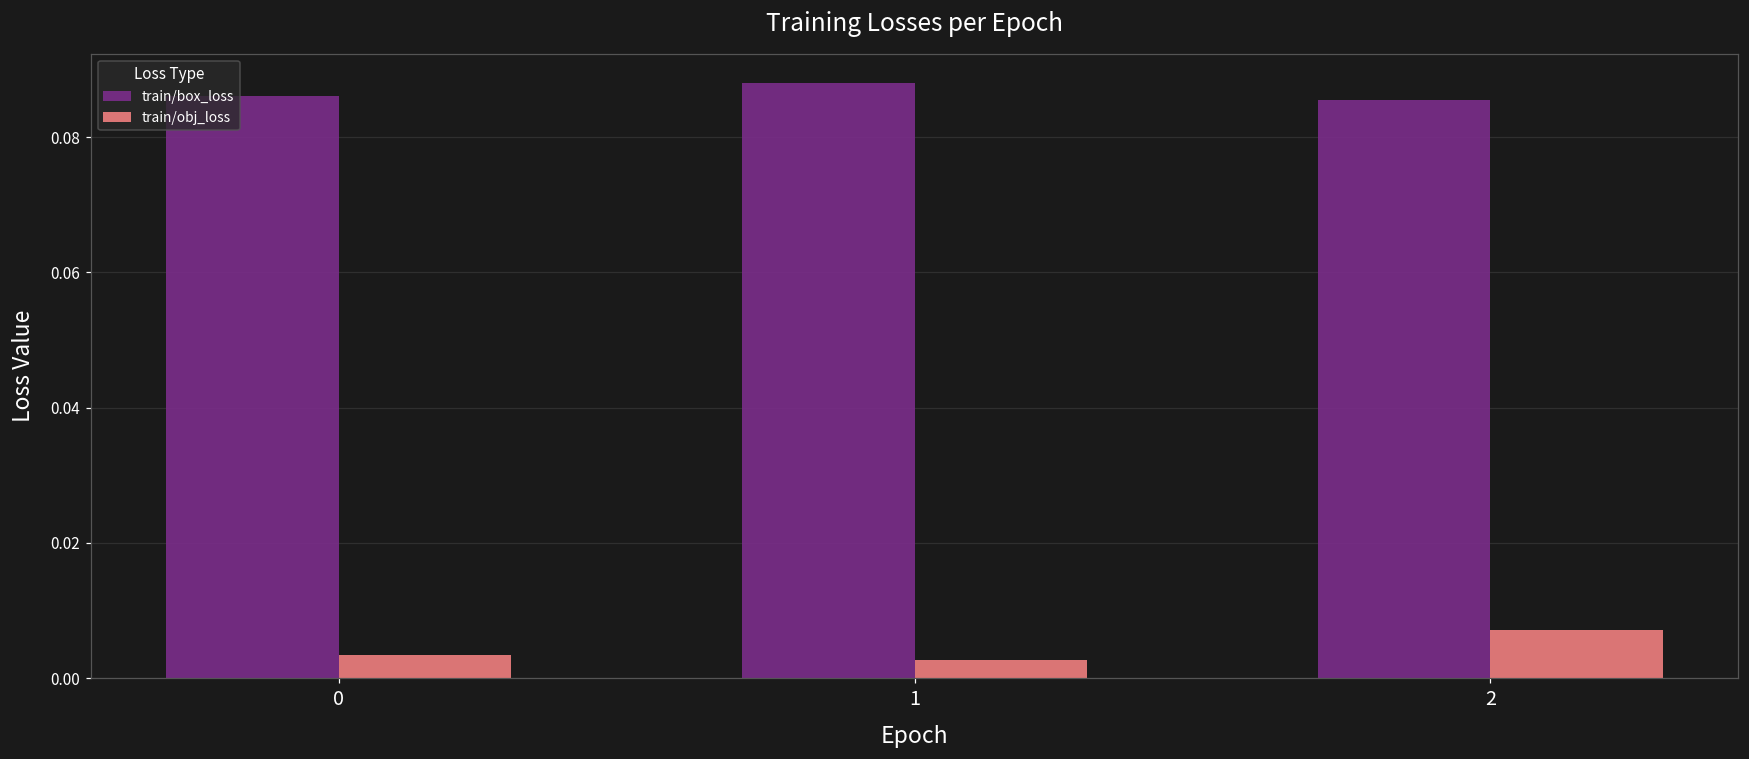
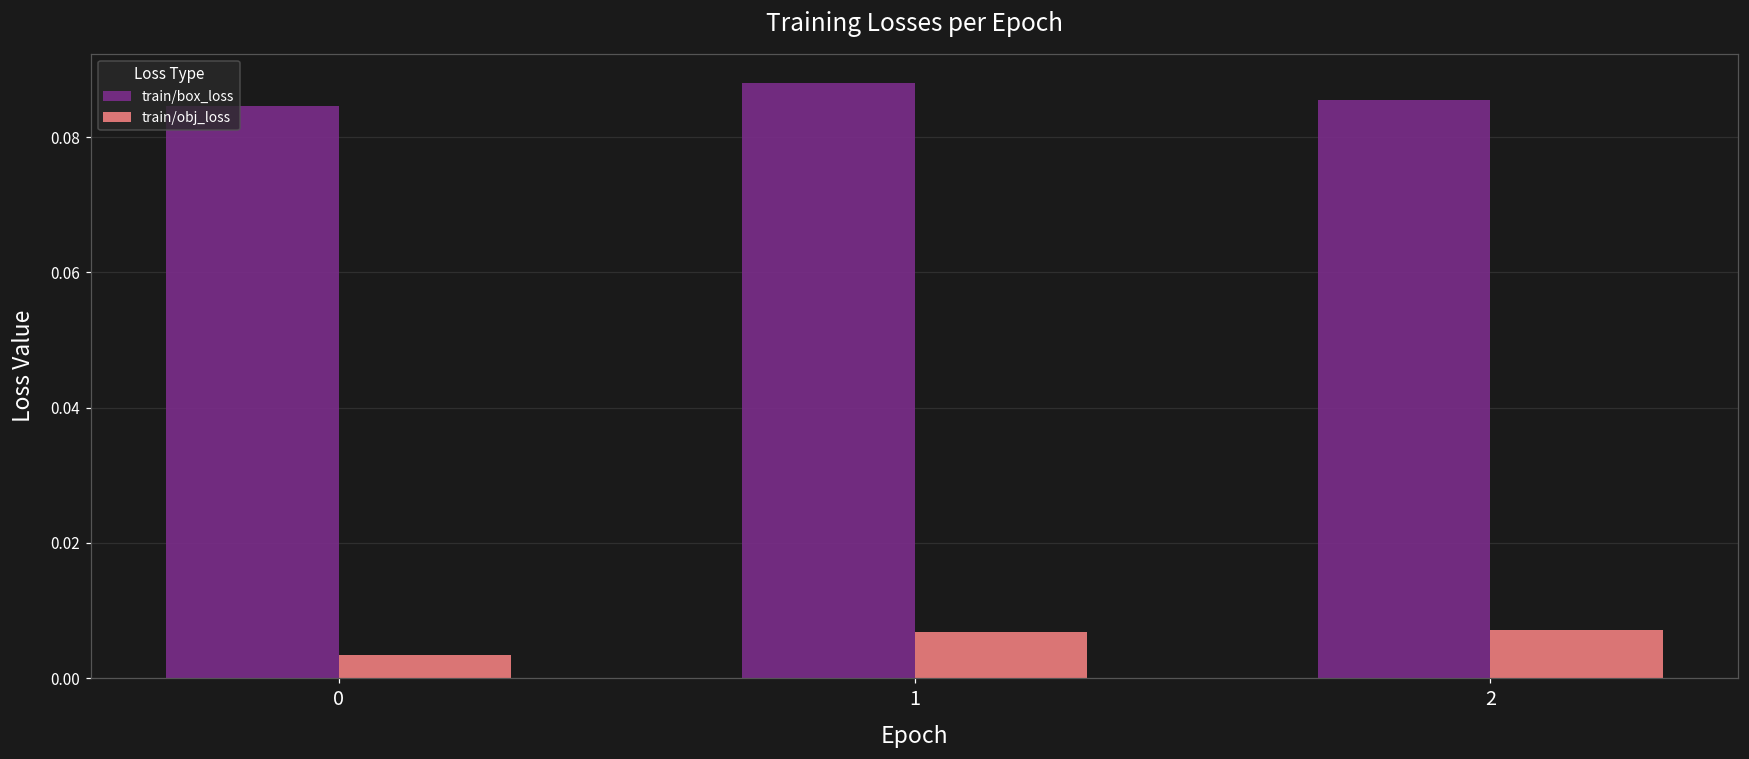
train/box_loss, 0: 0.086 -> 0.085
train/obj_loss, 1: 0.003 -> 0.007
